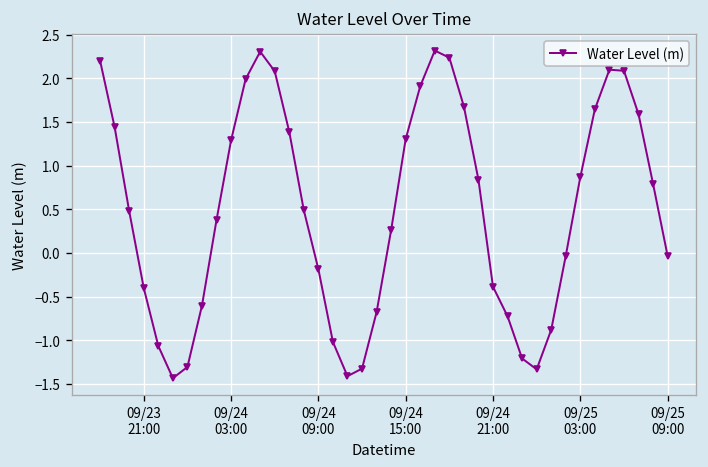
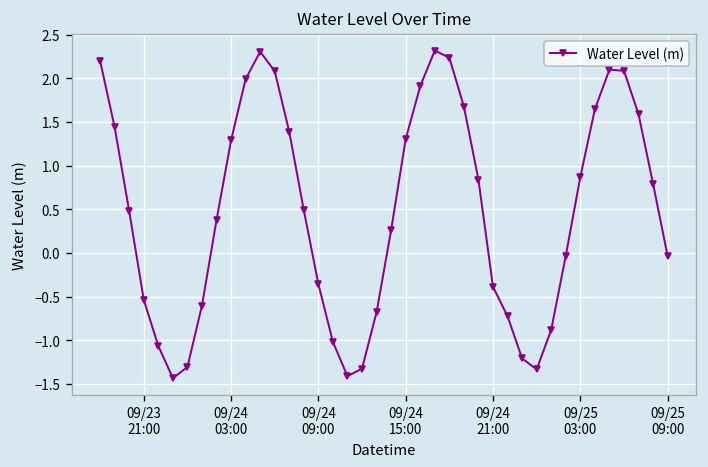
09/23 21:00: -0.4 -> -0.5
09/24 09:00: -0.2 -> -0.4
